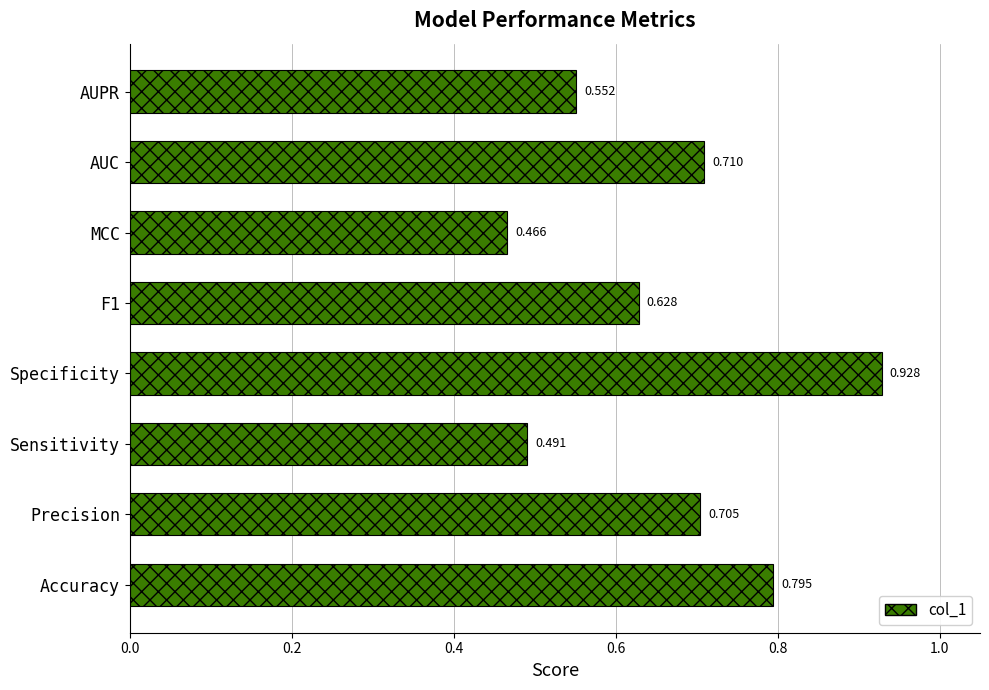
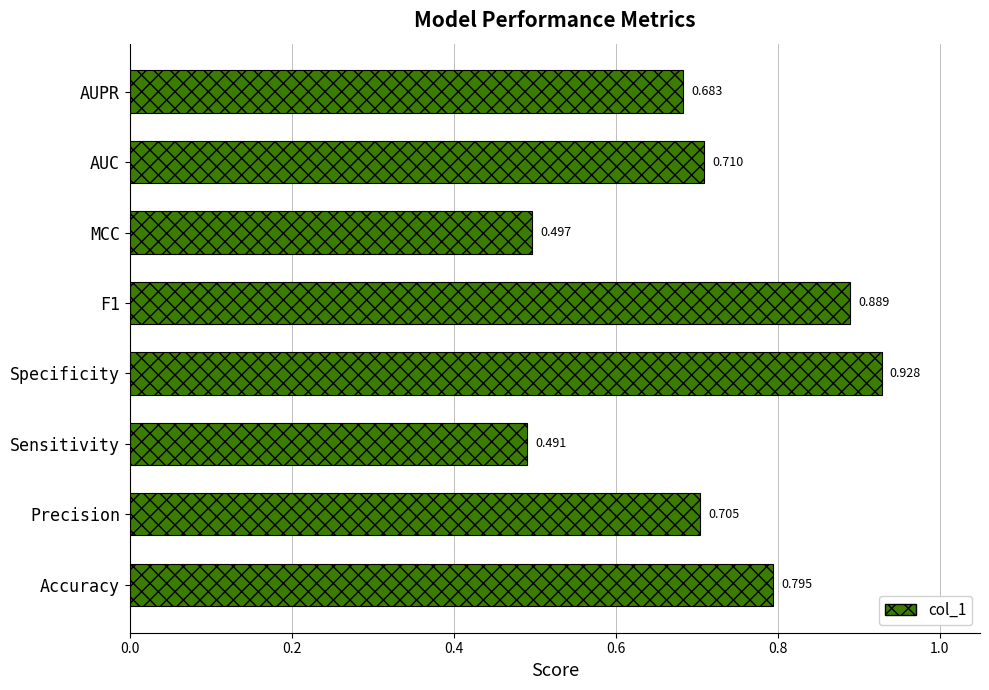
AUPR: 0.552 -> 0.683
MCC: 0.466 -> 0.497
F1: 0.628 -> 0.889
